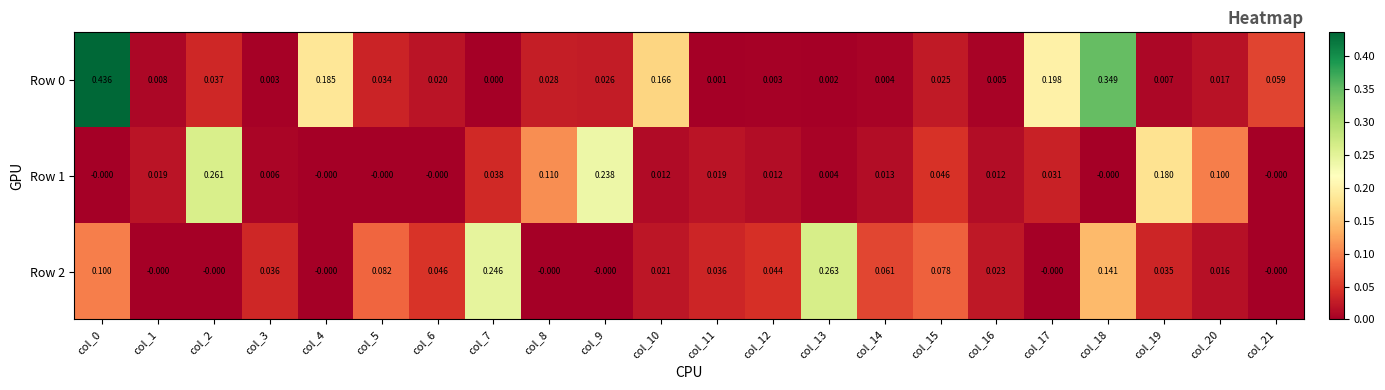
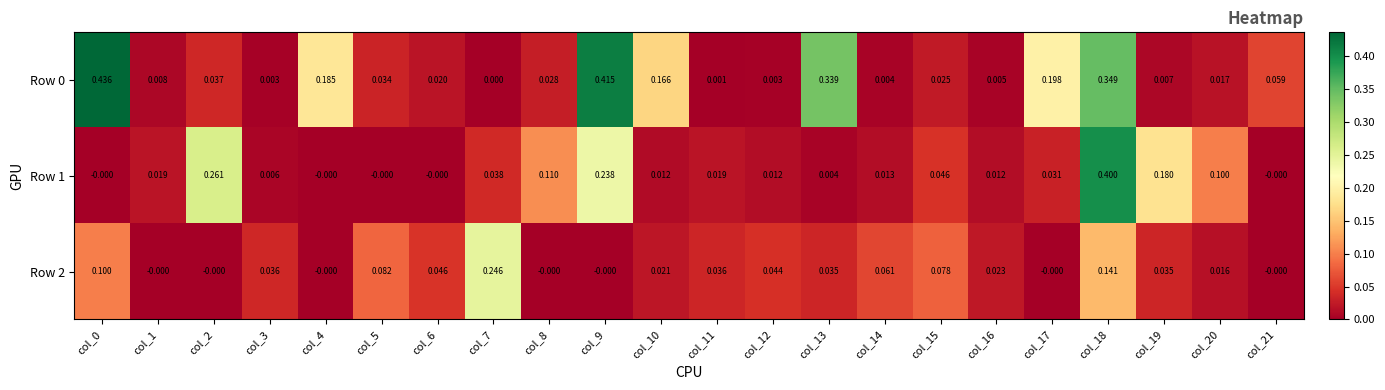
Row 0, col_9: 0.026 -> 0.415
Row 0, col_13: 0.002 -> 0.339
Row 1, col_18: -0.000 -> 0.400
Row 2, col_13: 0.263 -> 0.035
